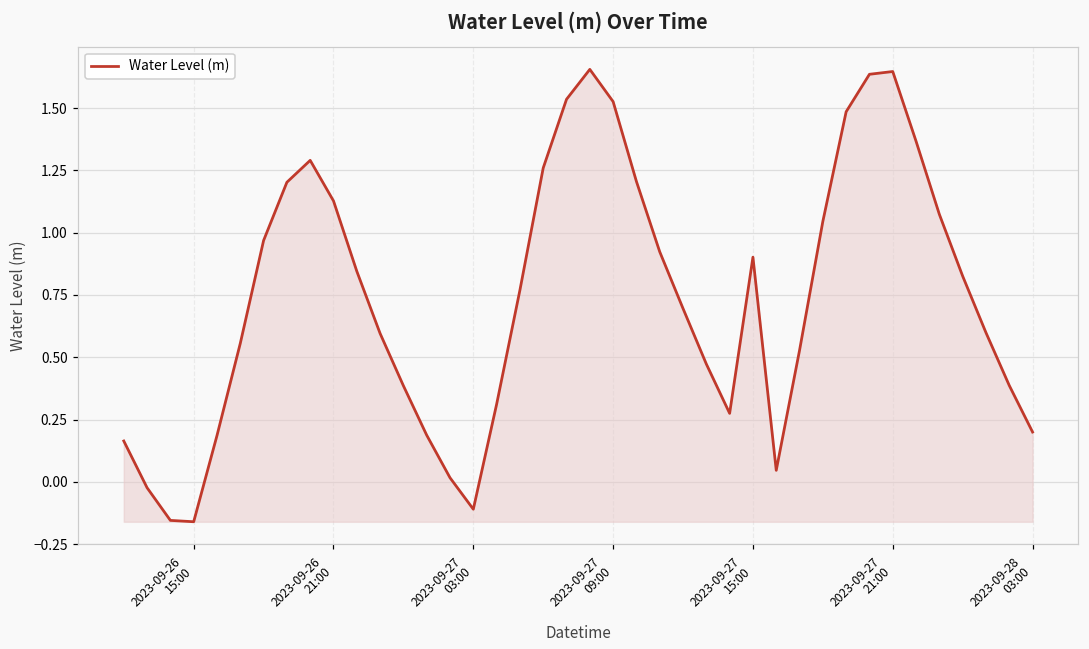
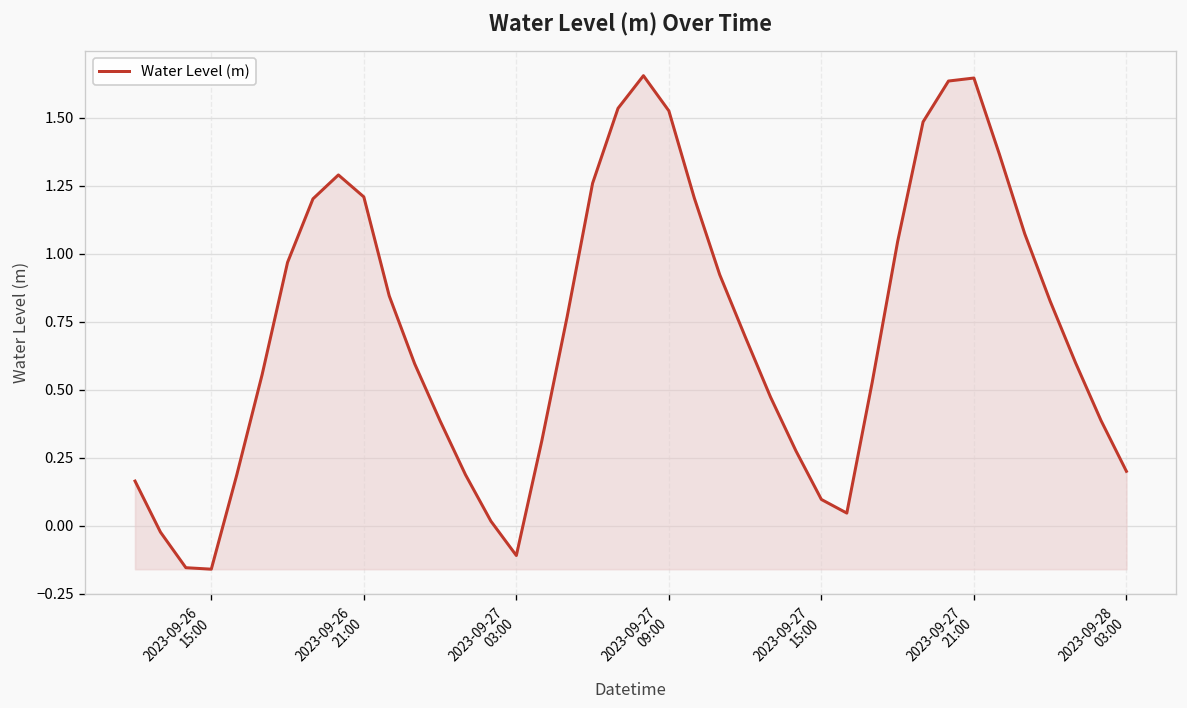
2023-09-26 21:00: 1.13 -> 1.21
2023-09-27 15:00: 0.90 -> 0.10
